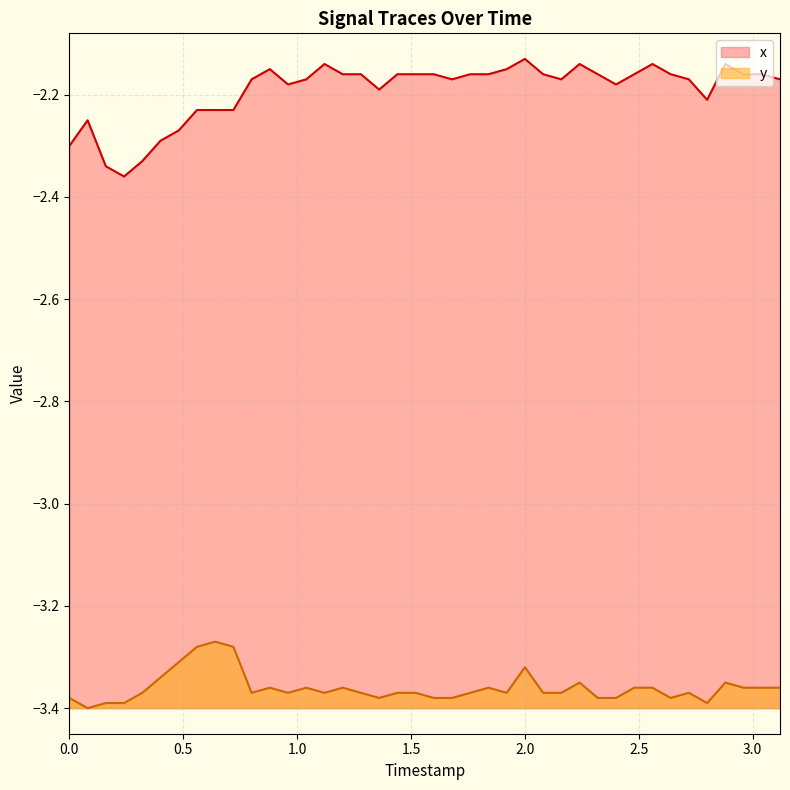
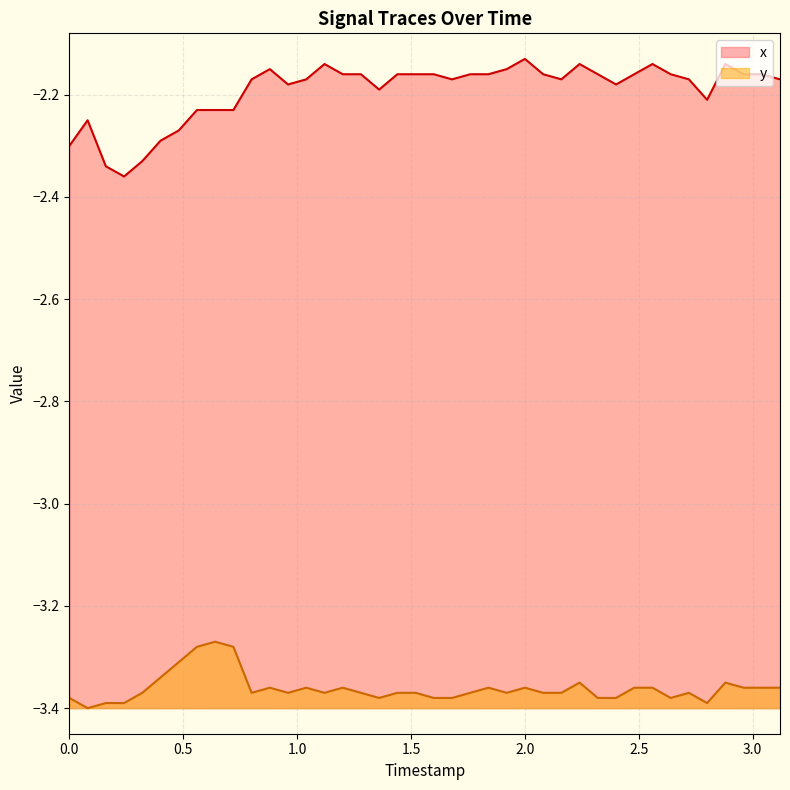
y, 2.0: -3.32 -> -3.36
